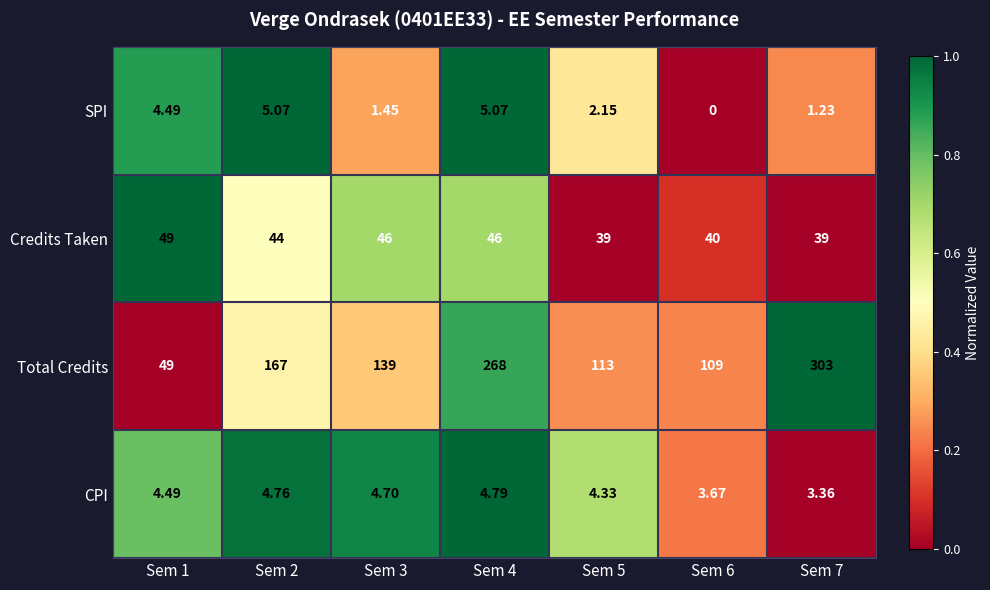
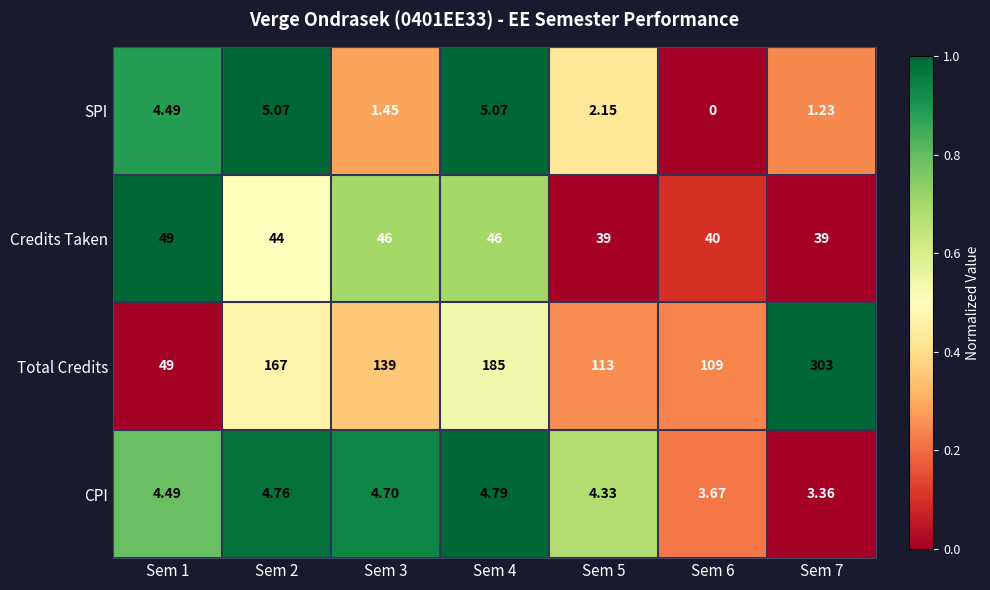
Total Credits, Sem 4: 268 -> 185
